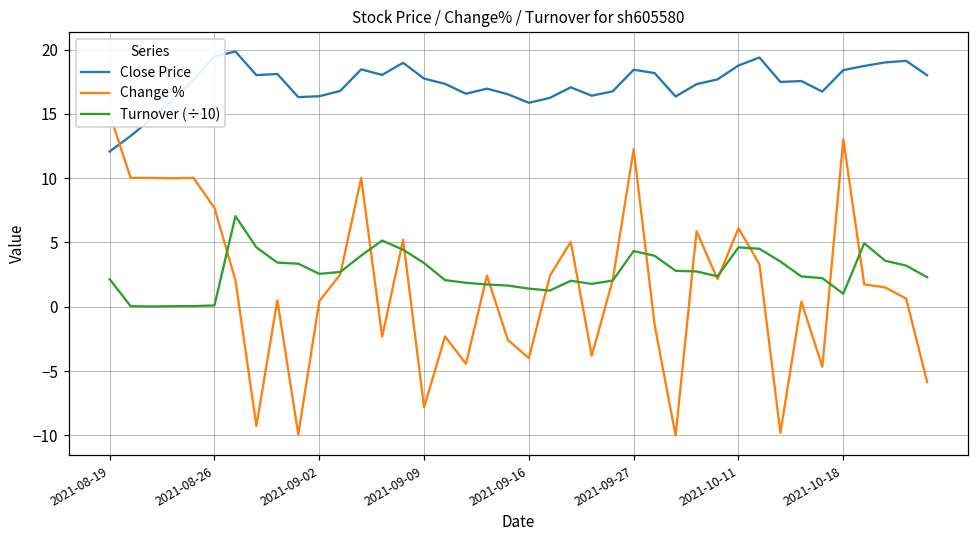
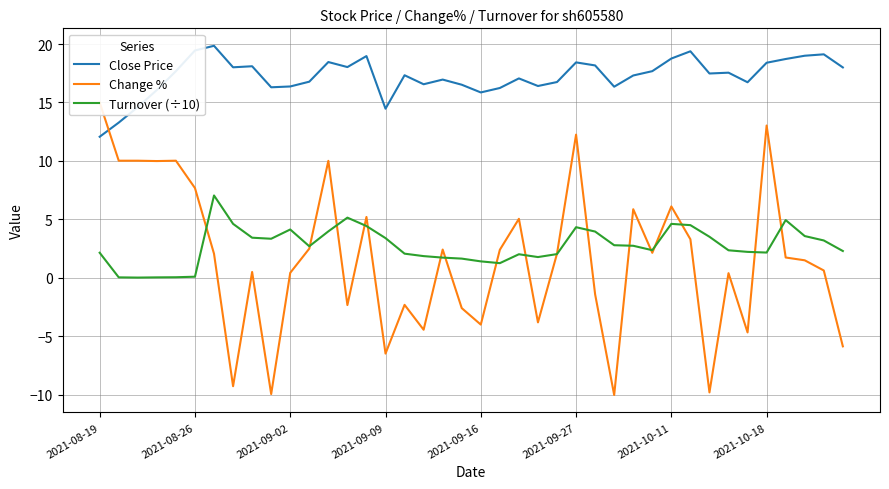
Turnover (÷10), 2021-09-02: 2.6 -> 4.1
Close Price, 2021-09-09: 17.7 -> 14.5
Change %, 2021-09-09: -7.8 -> -6.5
Turnover (÷10), 2021-10-18: 1.0 -> 2.2
